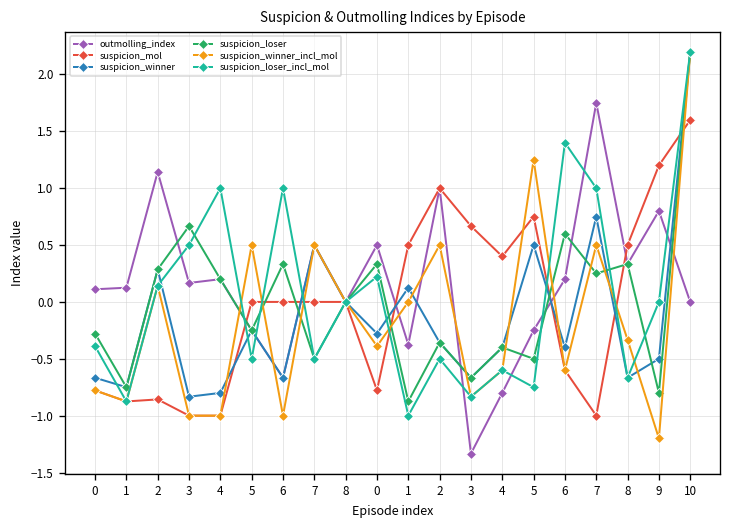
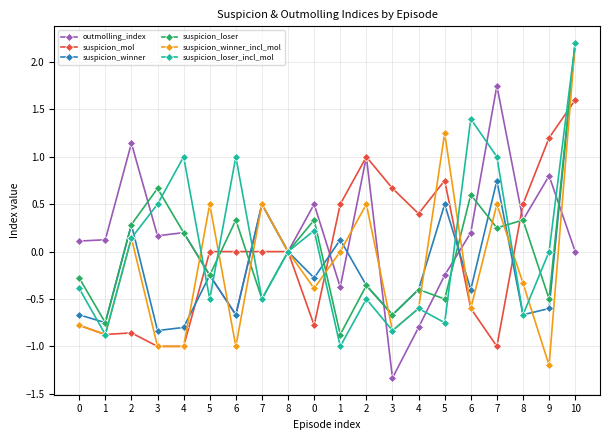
suspicion_winner, 9: -0.5 -> -0.6
suspicion_loser, 9: -0.8 -> -0.5
